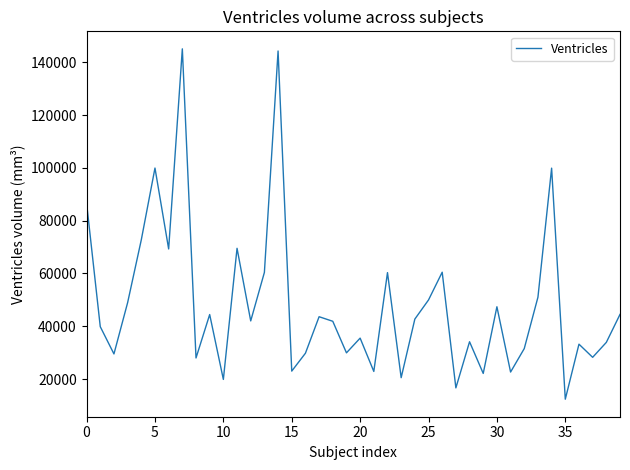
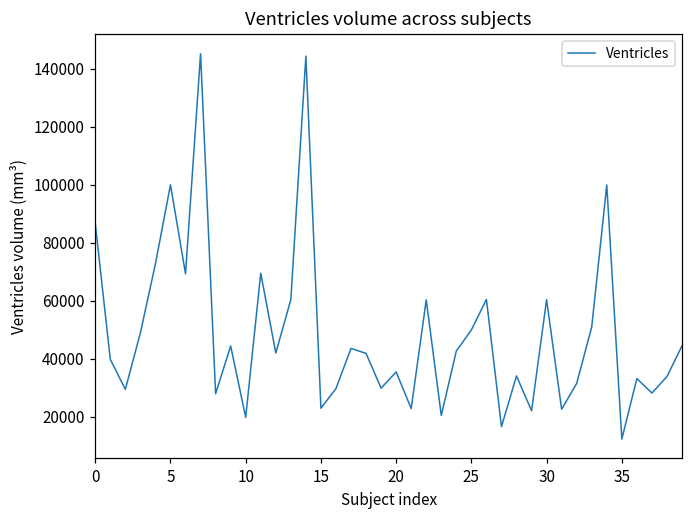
30: 47000 -> 60000
